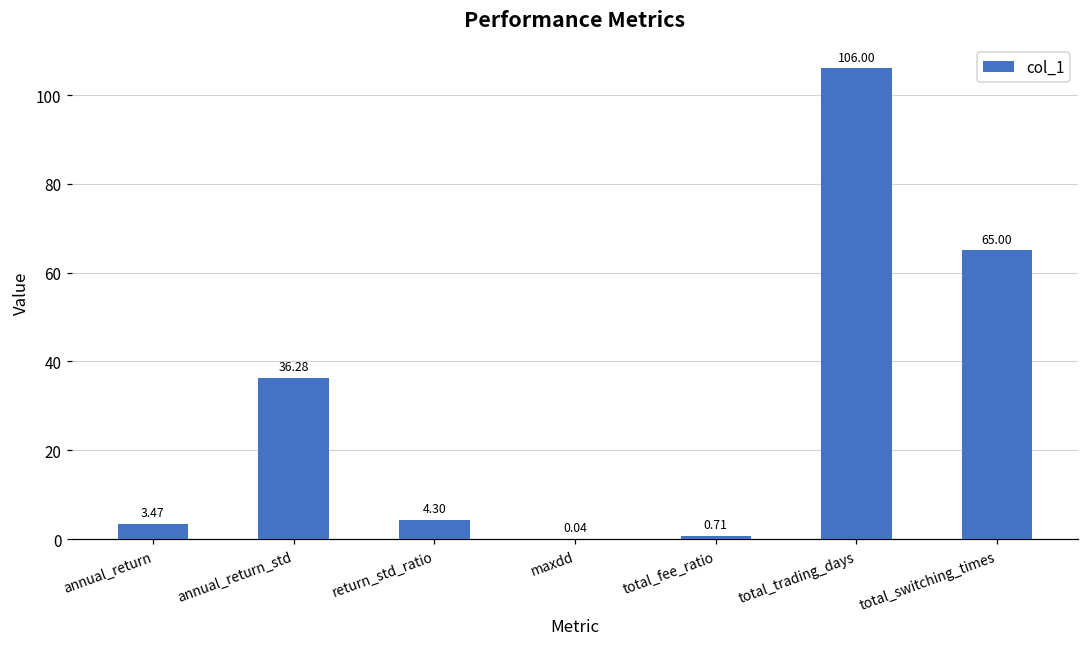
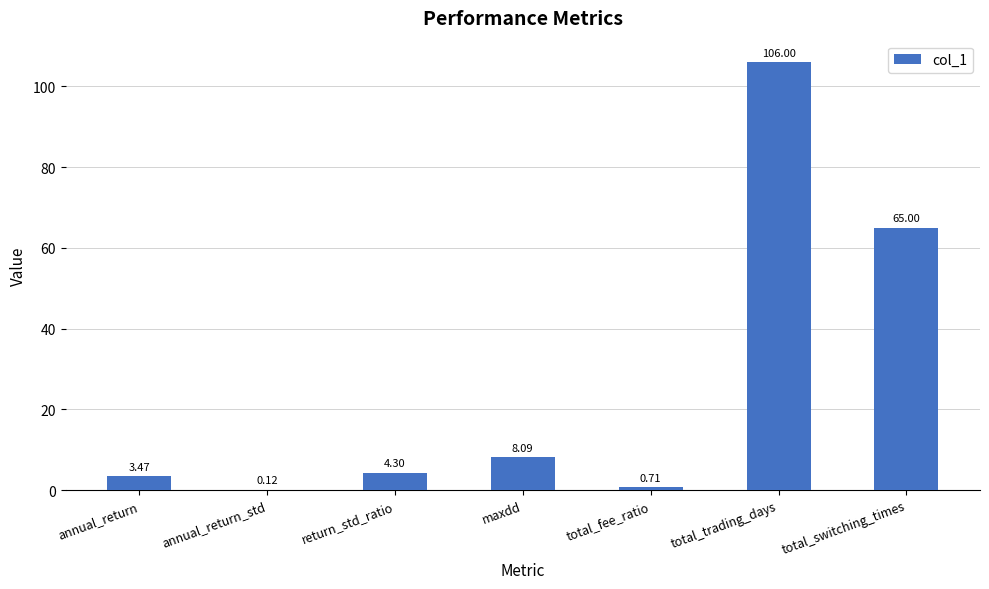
annual_return_std: 36.28 -> 0.12
maxdd: 0.04 -> 8.09
